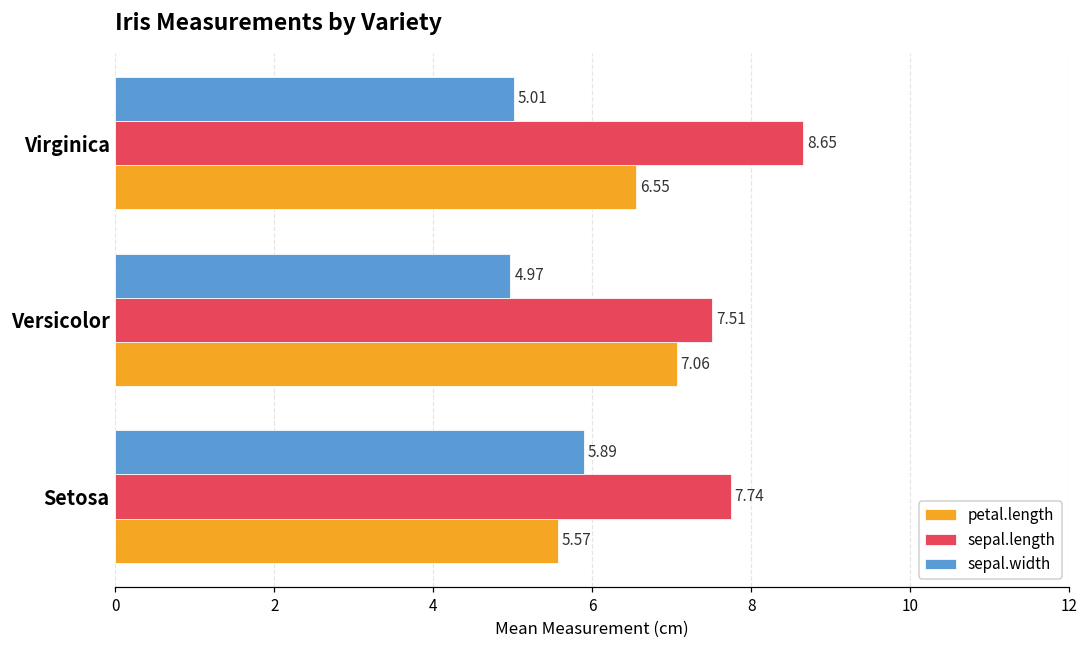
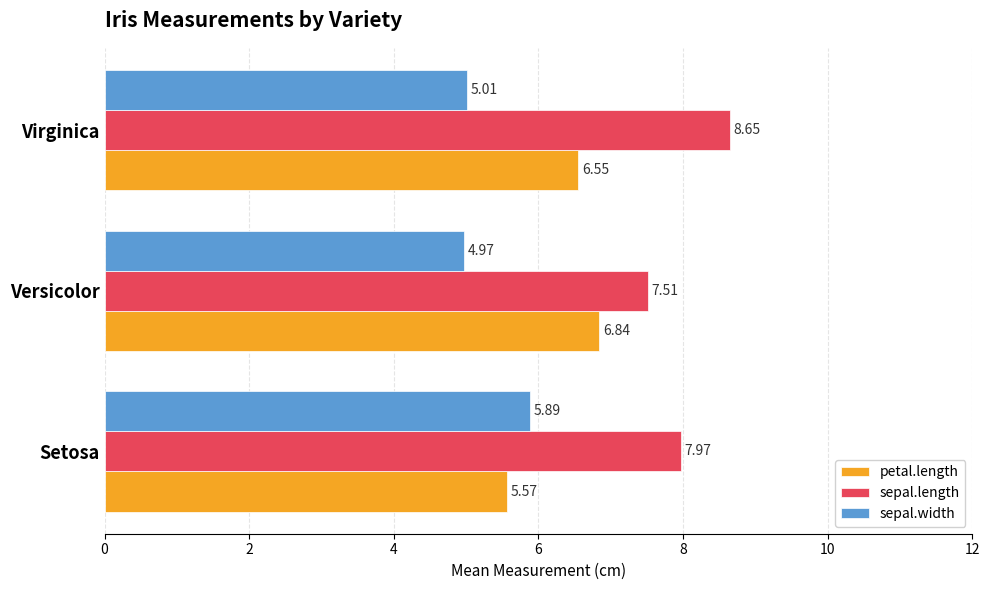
petal.length, Versicolor: 7.06 -> 6.84
sepal.length, Setosa: 7.74 -> 7.97
